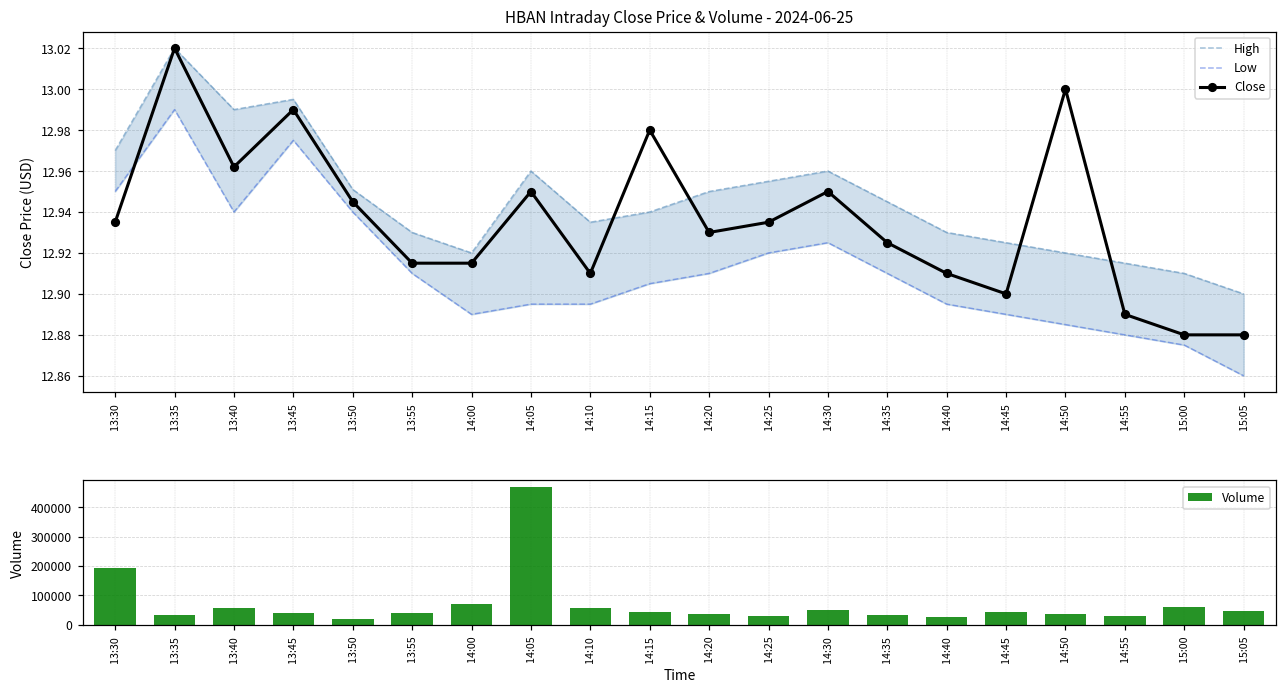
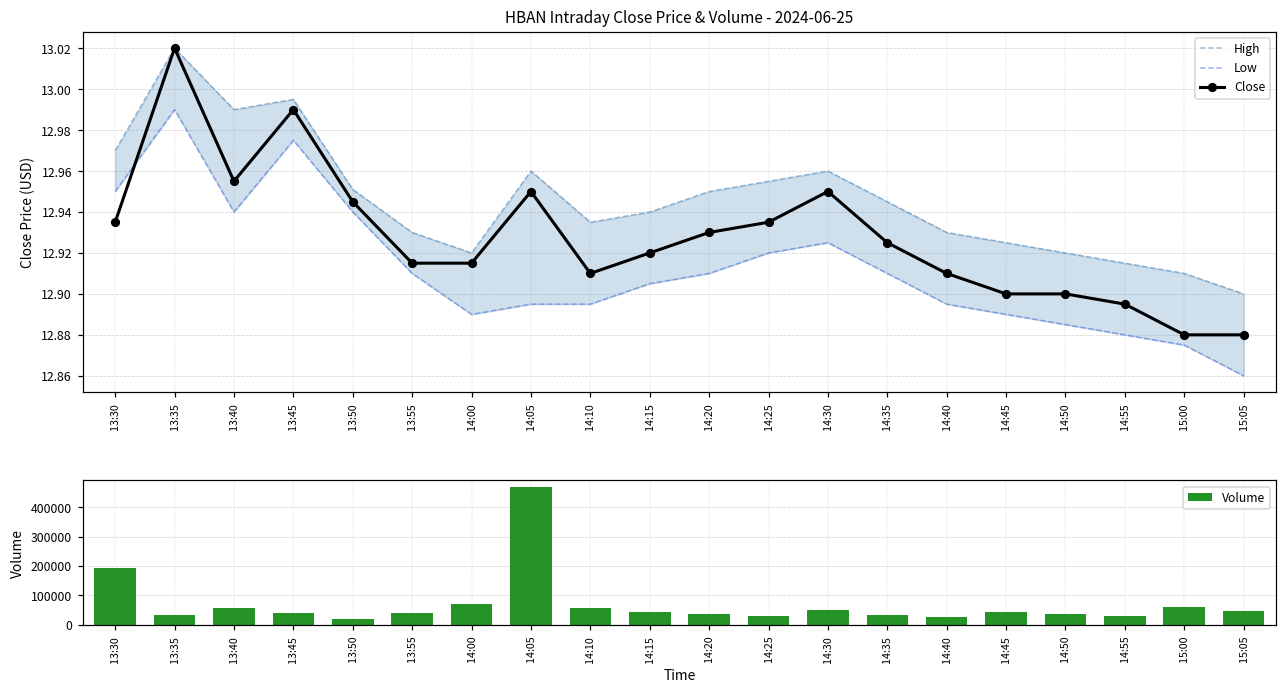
HBAN Intraday Close Price & Volume - 2024-06-25, Close, 13:40: 12.962 -> 12.955
HBAN Intraday Close Price & Volume - 2024-06-25, Close, 14:15: 12.98 -> 12.92
HBAN Intraday Close Price & Volume - 2024-06-25, Close, 14:50: 13.0 -> 12.9
HBAN Intraday Close Price & Volume - 2024-06-25, Close, 14:55: 12.890 -> 12.895
